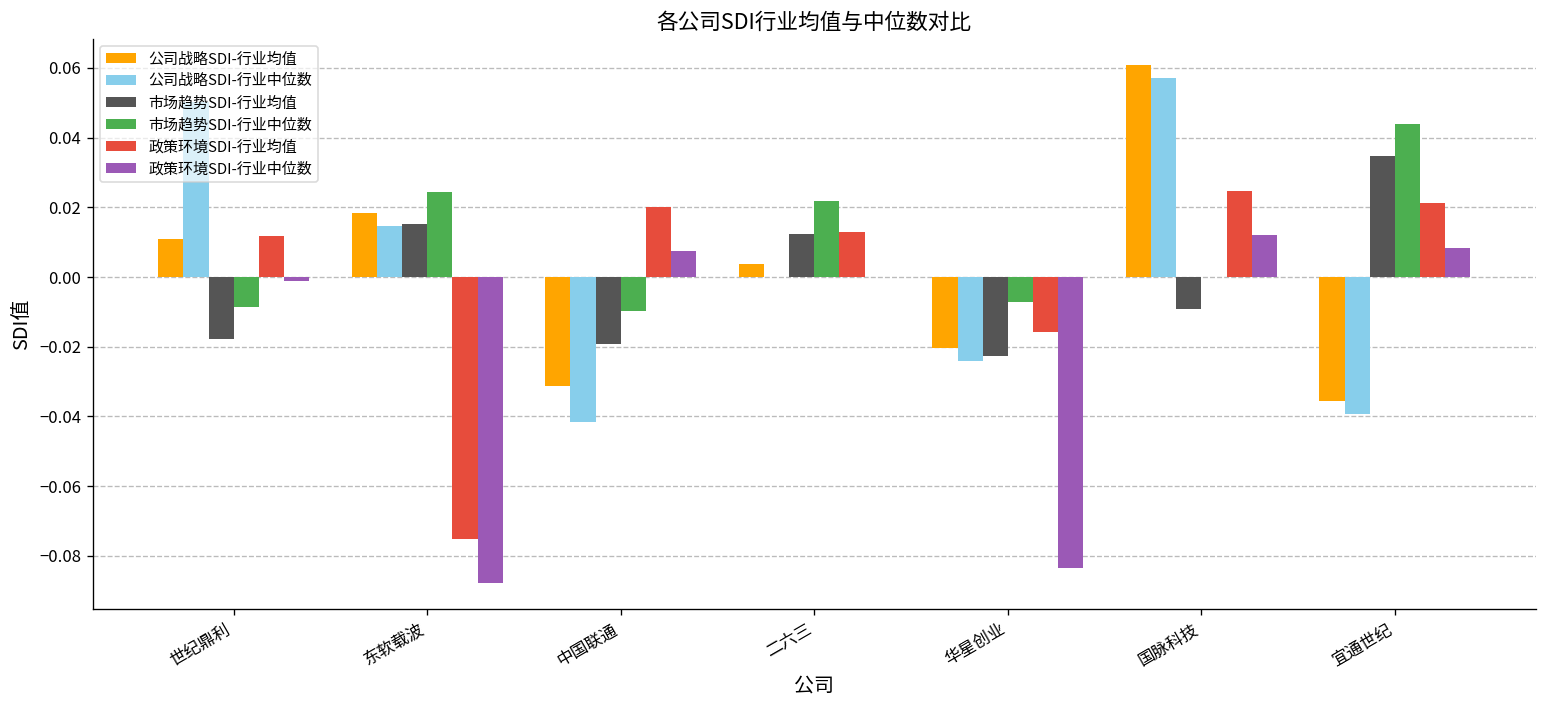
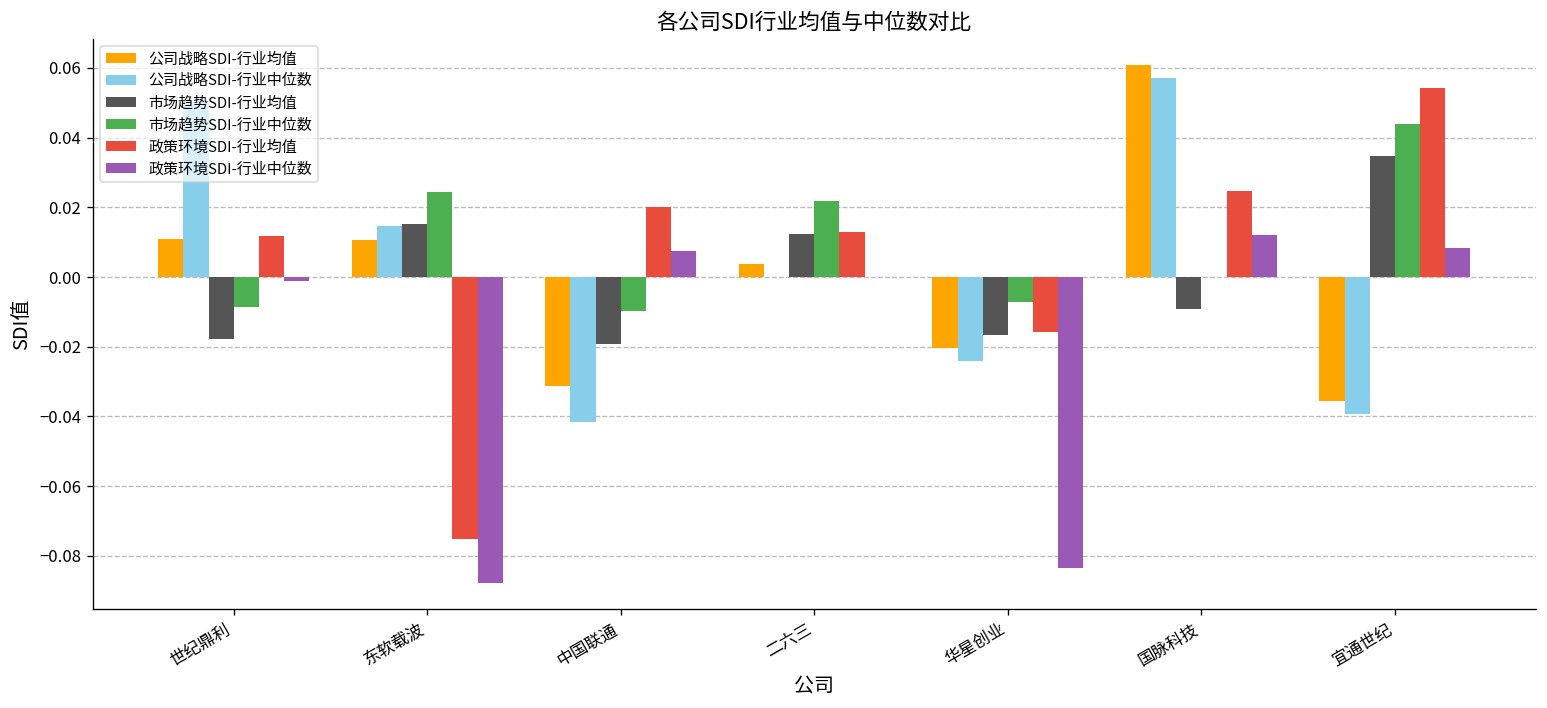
公司战略SDI-行业均值, 东软载波: 0.018 -> 0.010
市场趋势SDI-行业均值, 华星创业: -0.023 -> -0.016
政策环境SDI-行业均值, 宜通世纪: 0.021 -> 0.054
